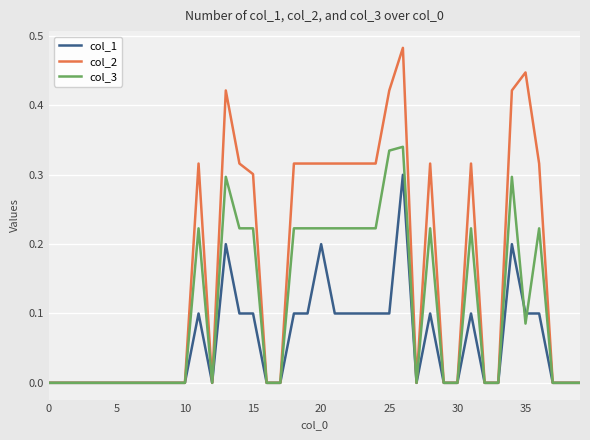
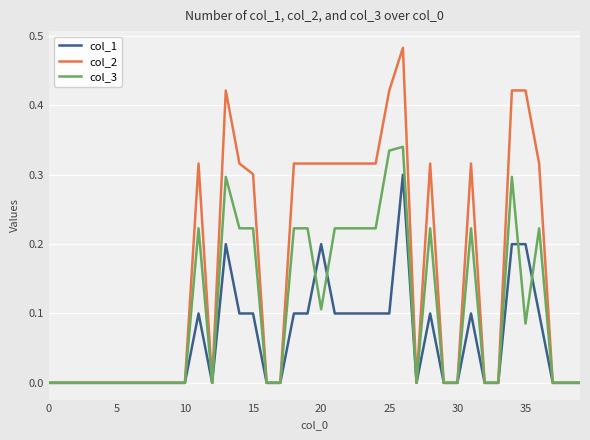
col_3, 20: 0.22 -> 0.11
col_1, 35: 0.1 -> 0.2
col_2, 35: 0.45 -> 0.42
